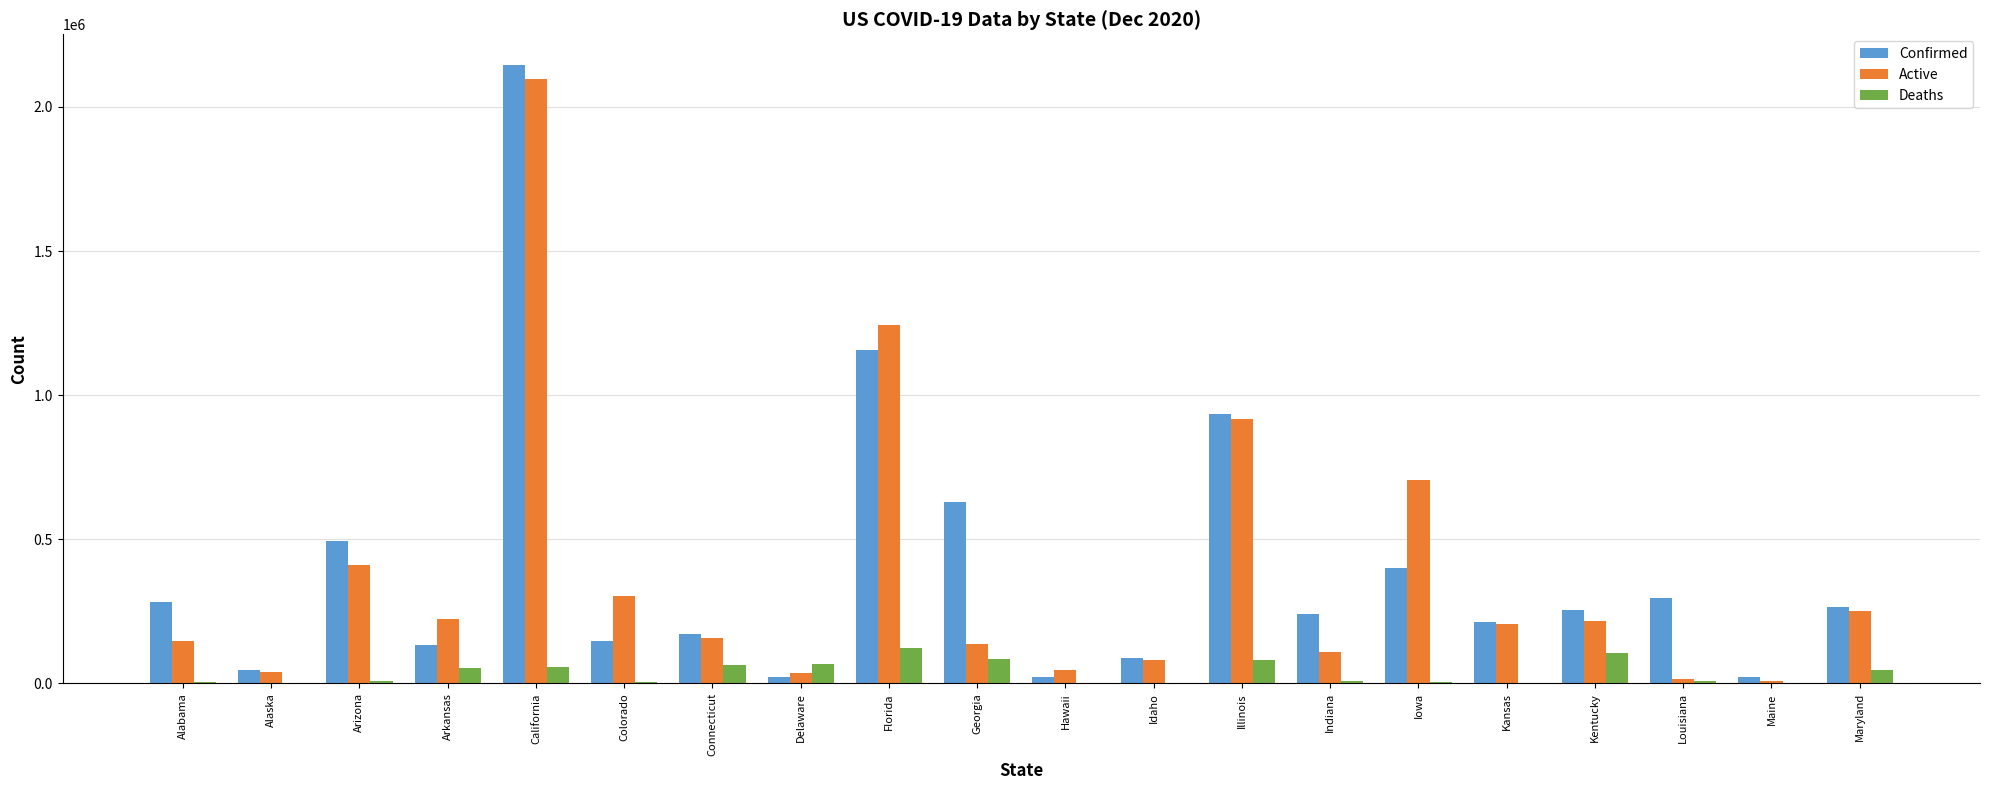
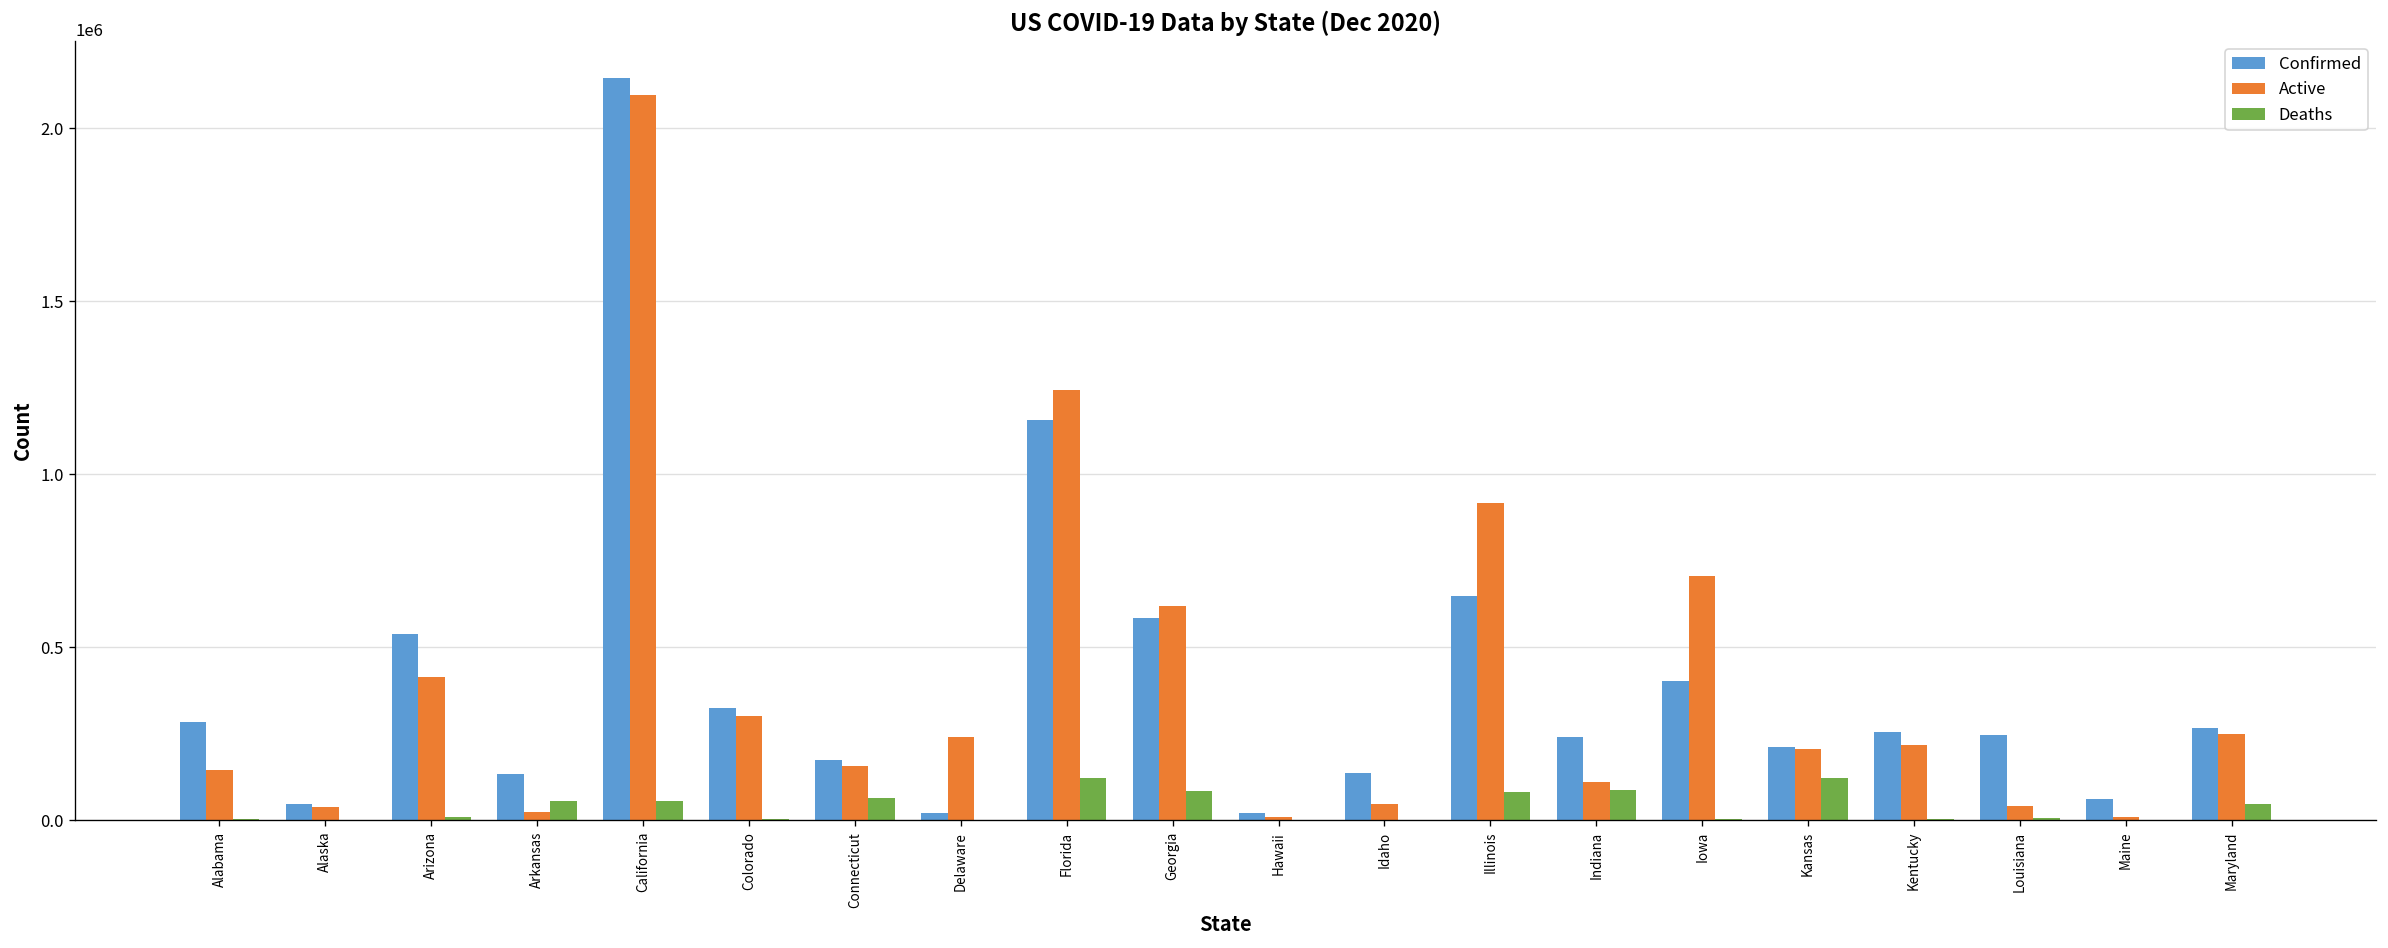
Confirmed, Arizona: 490000 -> 540000
Active, Arkansas: 220000 -> 20000
Confirmed, Colorado: 150000 -> 320000
Active, Delaware: 30000 -> 240000
Deaths, Delaware: 70000 -> 0
Confirmed, Georgia: 630000 -> 580000
Active, Georgia: 140000 -> 620000
Active, Hawaii: 50000 -> 10000
Confirmed, Idaho: 90000 -> 140000
Active, Idaho: 80000 -> 50000
Confirmed, Illinois: 930000 -> 650000
Deaths, Indiana: 10000 -> 90000
Deaths, Kansas: 0 -> 120000
Deaths, Kentucky: 100000 -> 0
Confirmed, Louisiana: 300000 -> 250000
Active, Louisiana: 10000 -> 40000
Confirmed, Maine: 20000 -> 60000
